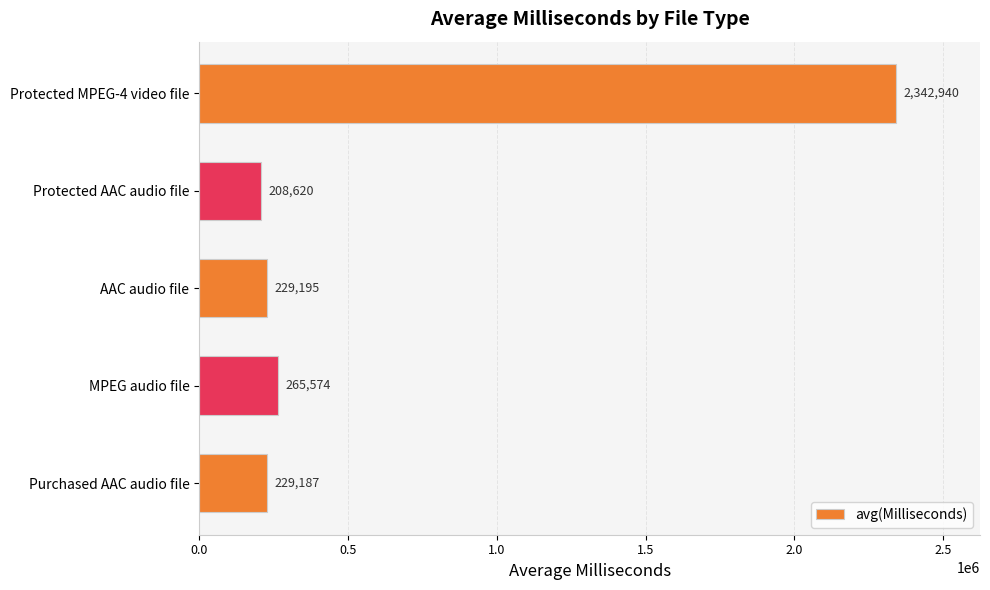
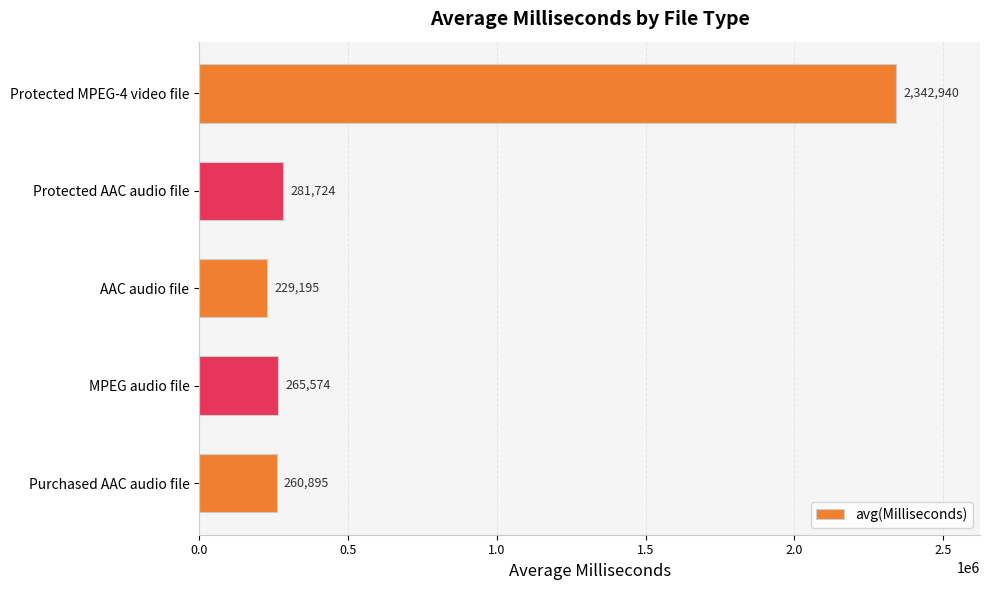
Protected AAC audio file: 208,620 -> 281,724
Purchased AAC audio file: 229,187 -> 260,895
